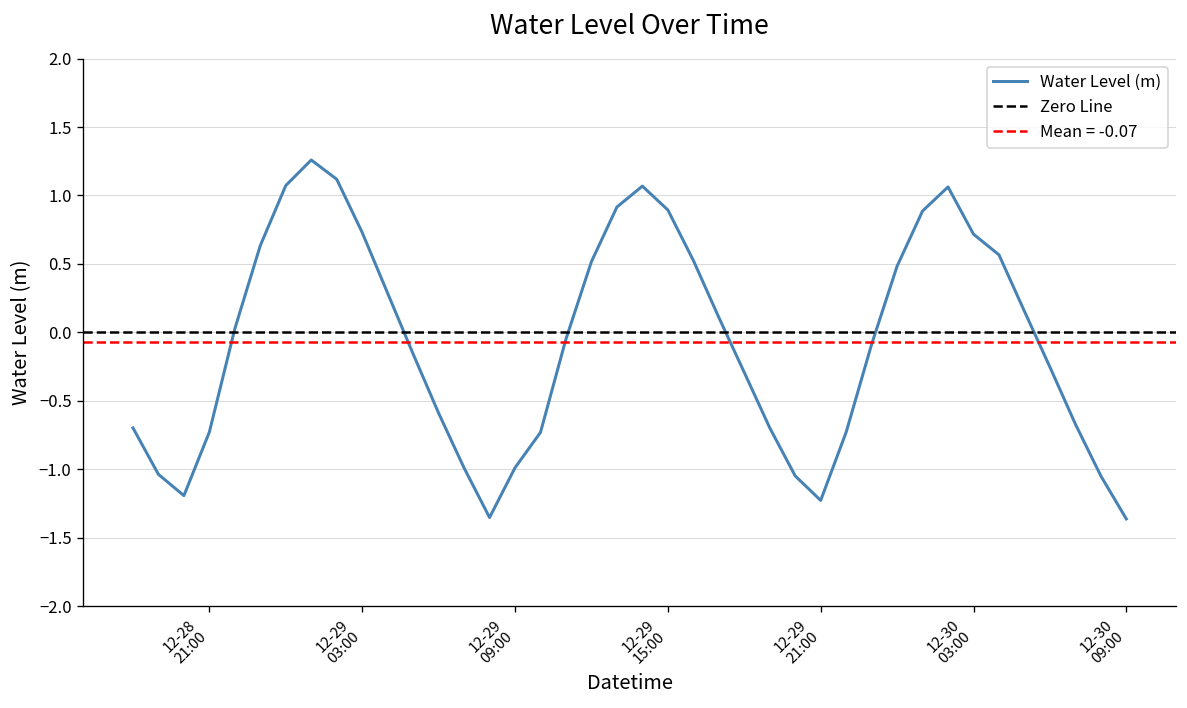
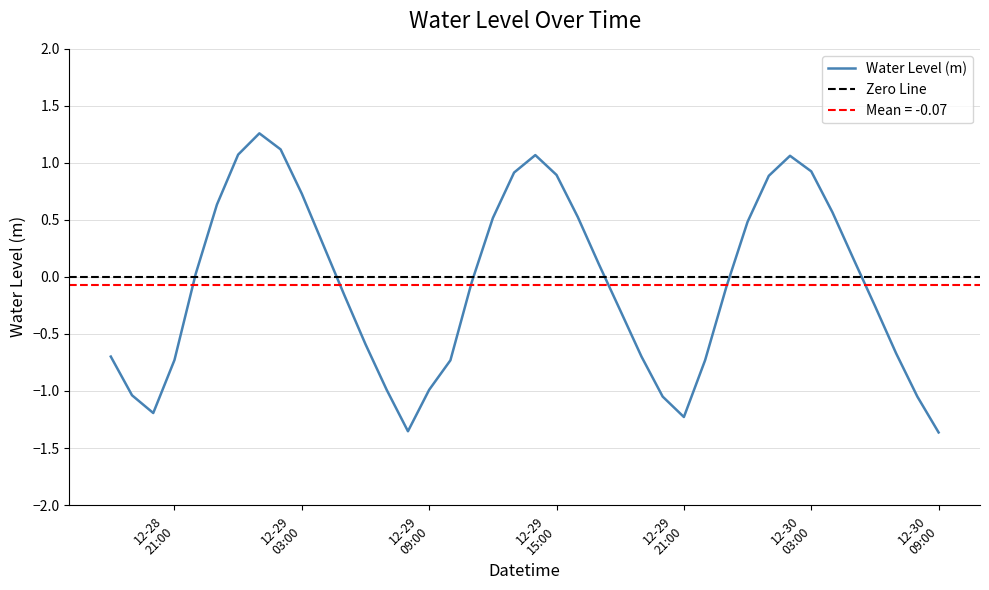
12-30 03:00: 0.72 -> 0.93
